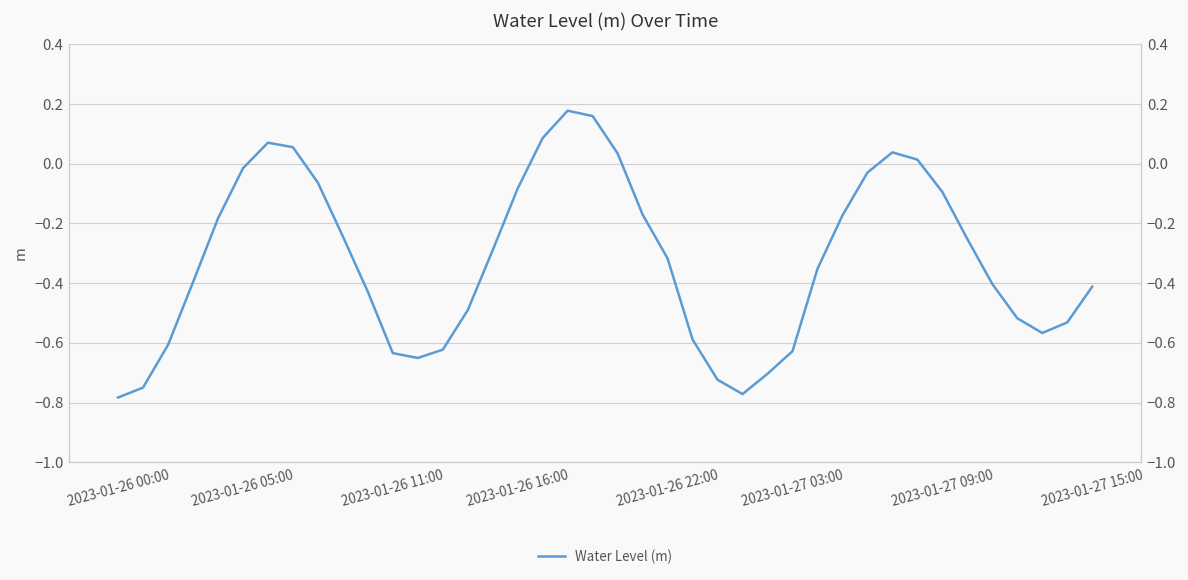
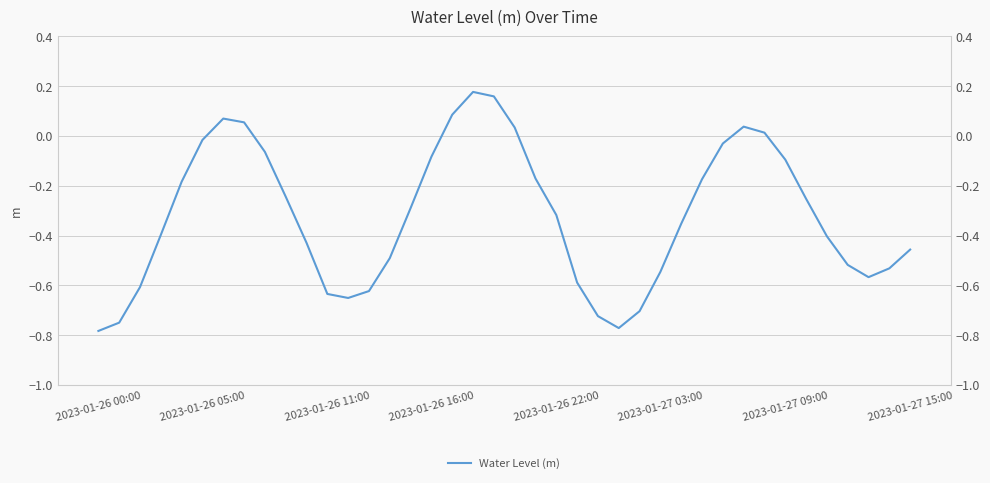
2023-01-27 03:00: -0.63 -> -0.55
2023-01-27 15:00: -0.41 -> -0.46
